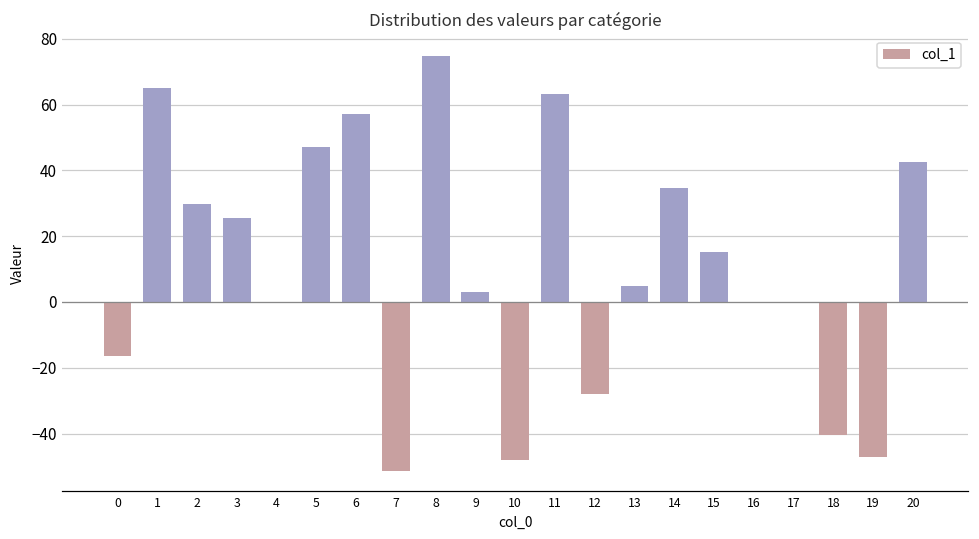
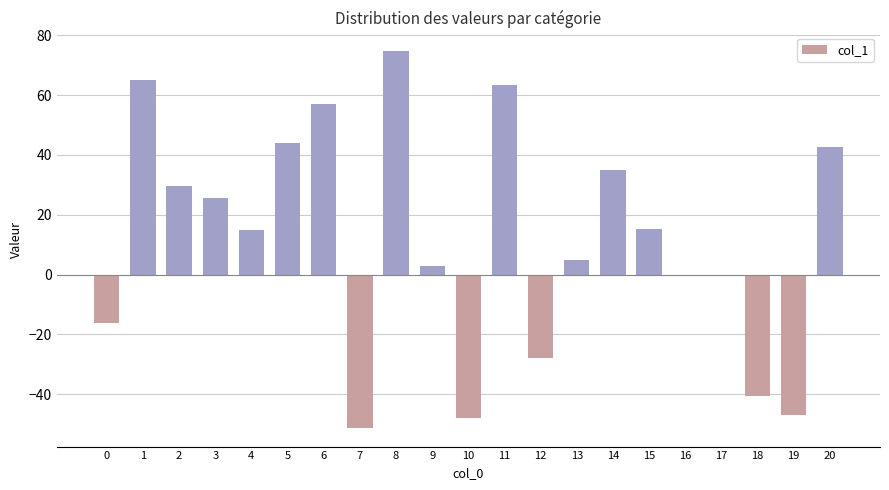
4: 0 -> 15
5: 47 -> 44
